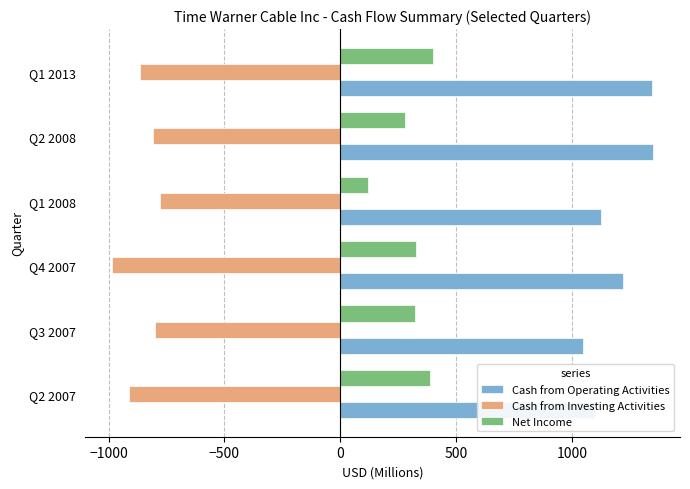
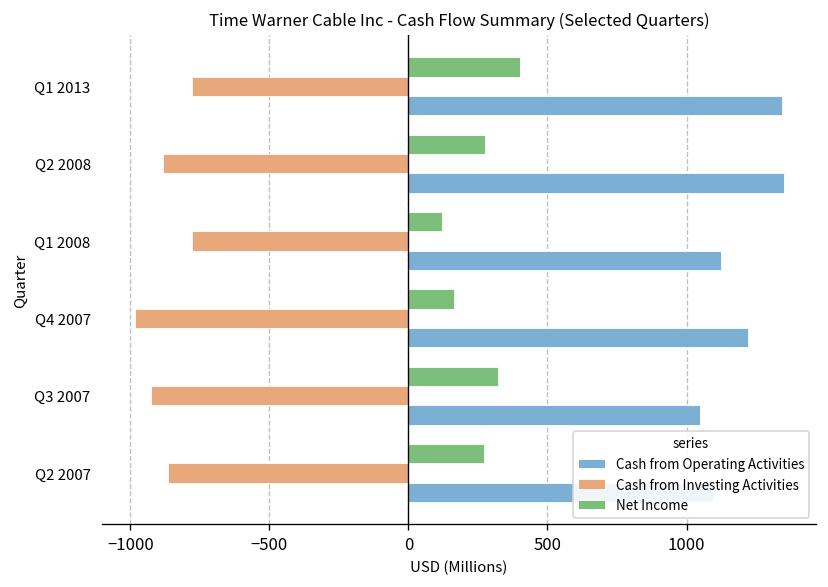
Cash from Investing Activities, Q1 2013: -860 -> -780
Cash from Investing Activities, Q2 2008: -810 -> -880
Net Income, Q4 2007: 330 -> 170
Cash from Investing Activities, Q3 2007: -800 -> -920
Net Income, Q2 2007: 390 -> 270
Cash from Investing Activities, Q2 2007: -910 -> -860
